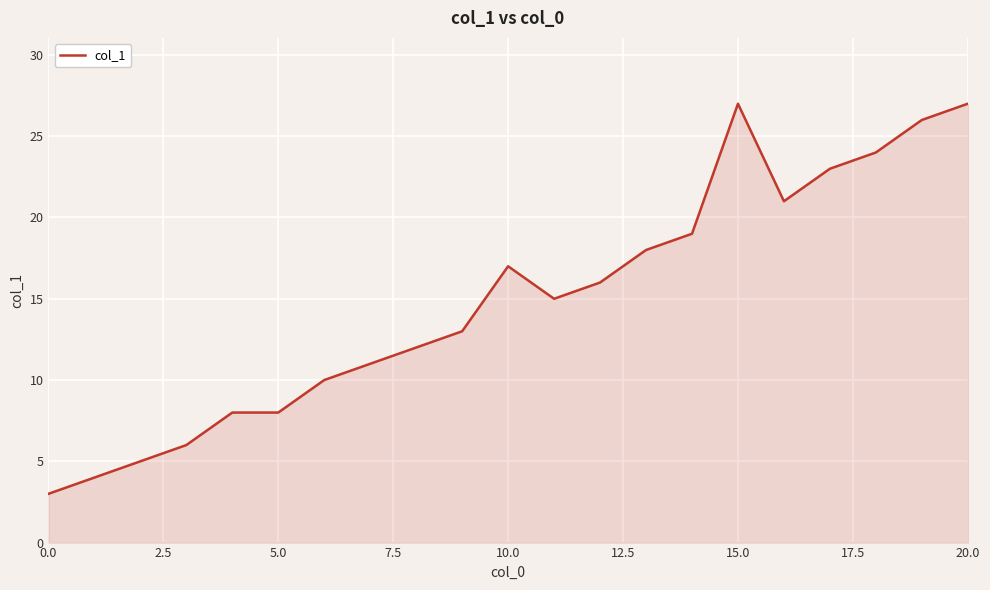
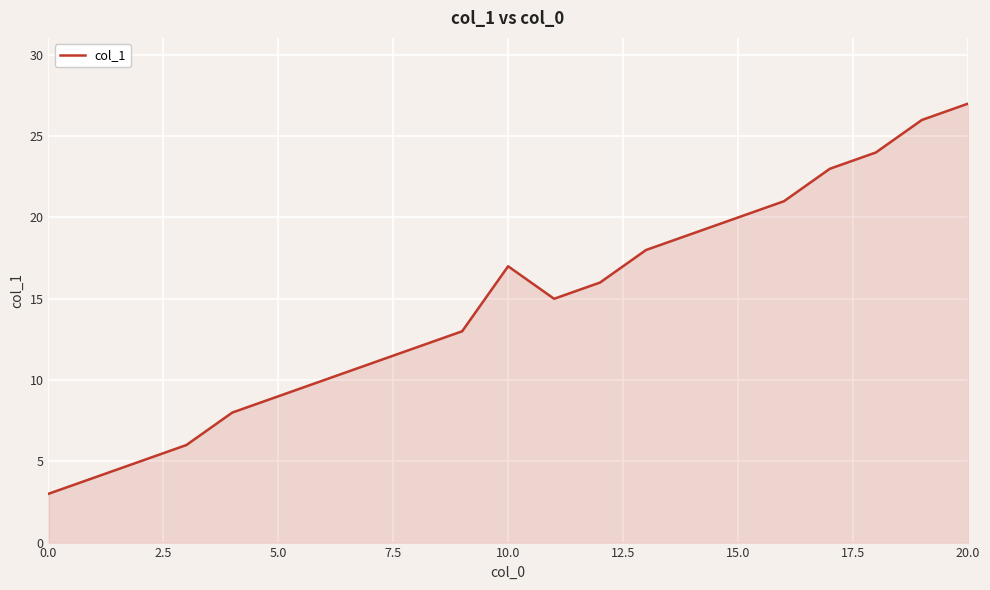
5.0: 8 -> 9
15.0: 27 -> 20
